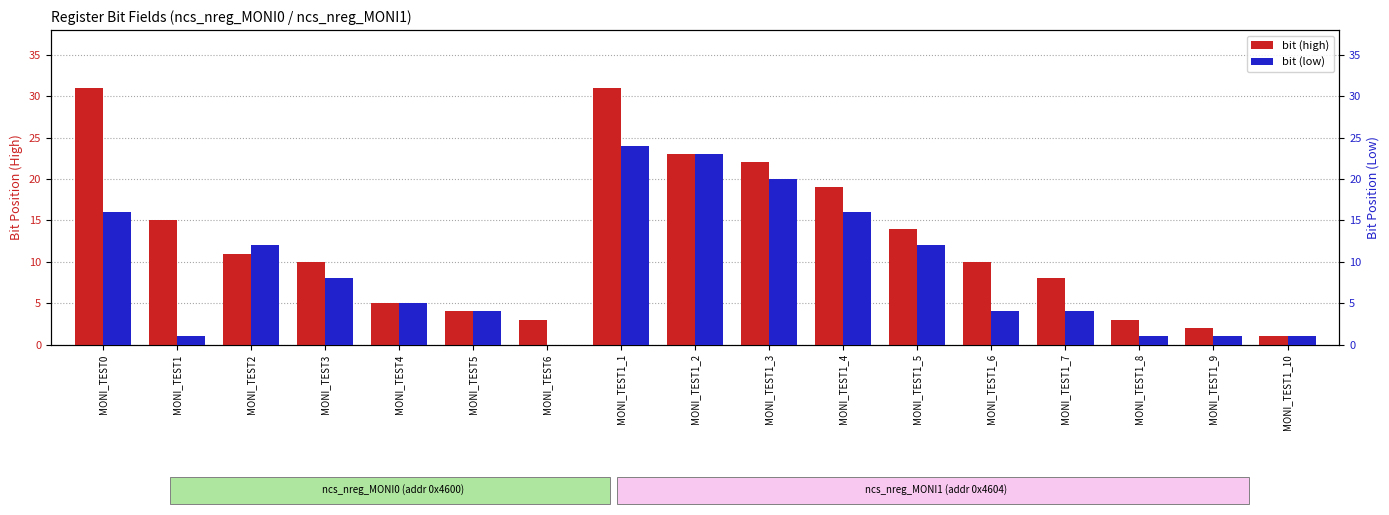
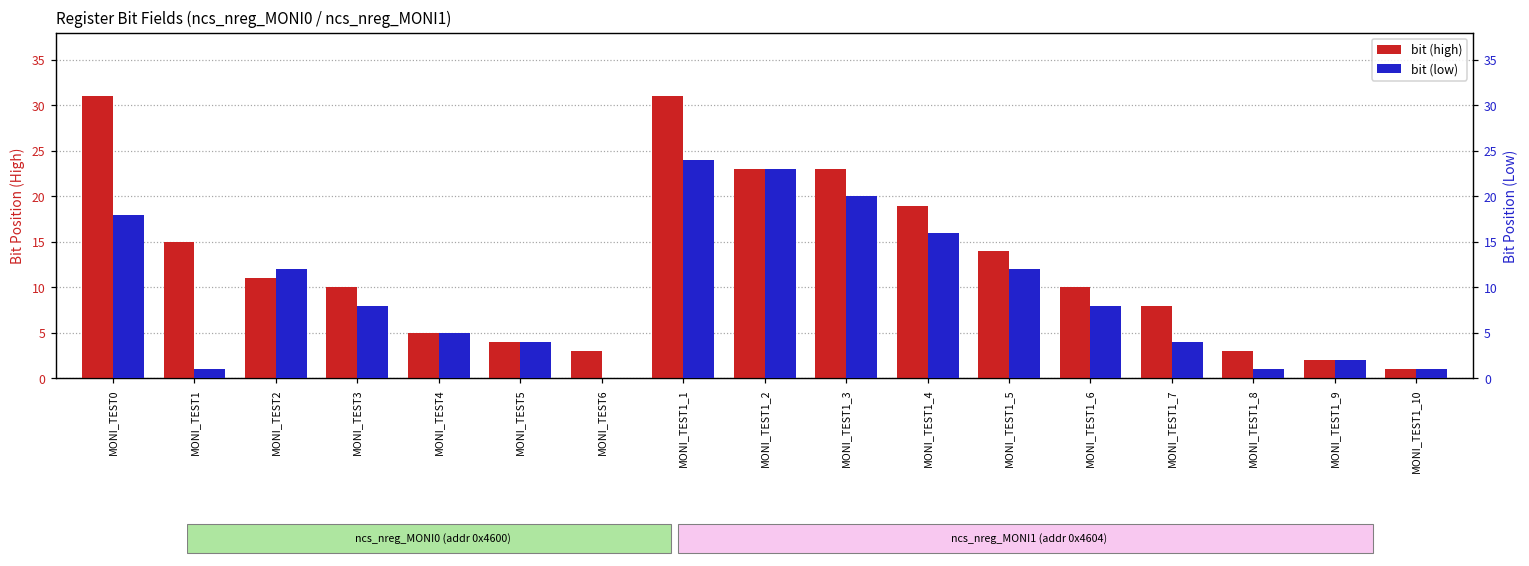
bit (high), MONI_TEST1_3: 22 -> 23
bit (low), MONI_TEST0: 16 -> 18
bit (low), MONI_TEST1_6: 4 -> 8
bit (low), MONI_TEST1_9: 1 -> 2
